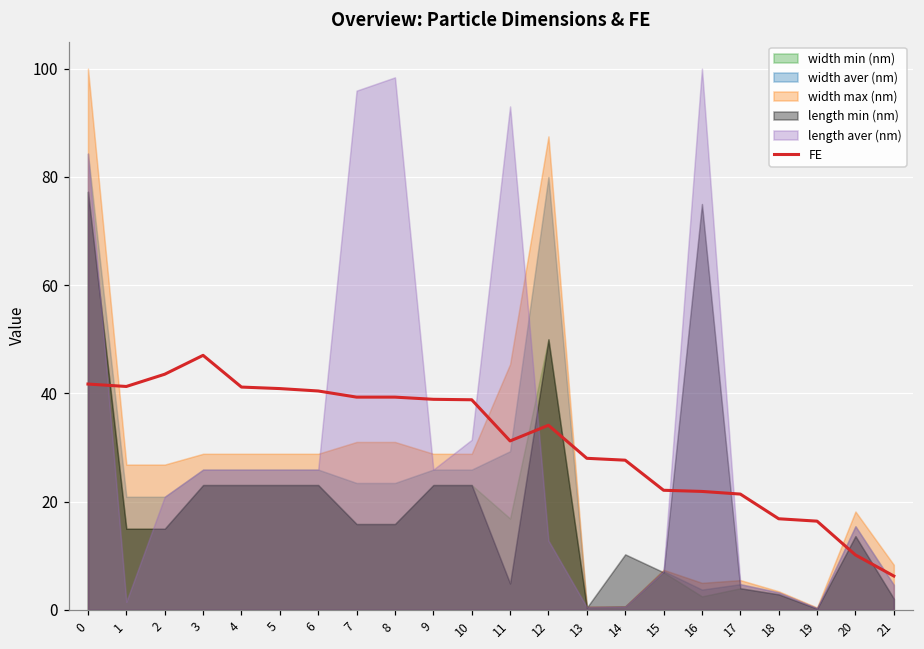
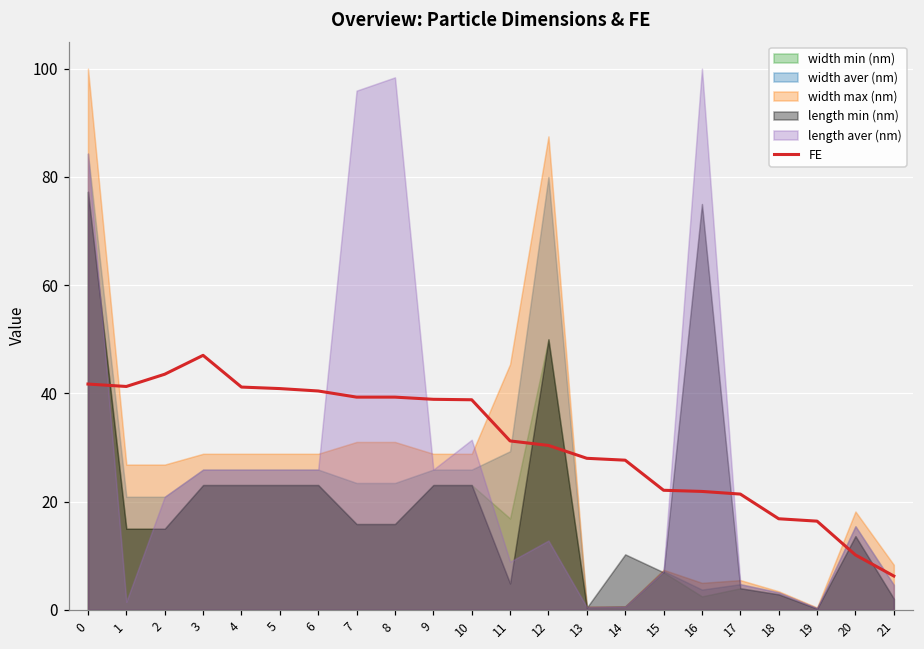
length aver (nm), 11: 93 -> 9
FE, 12: 34 -> 30
